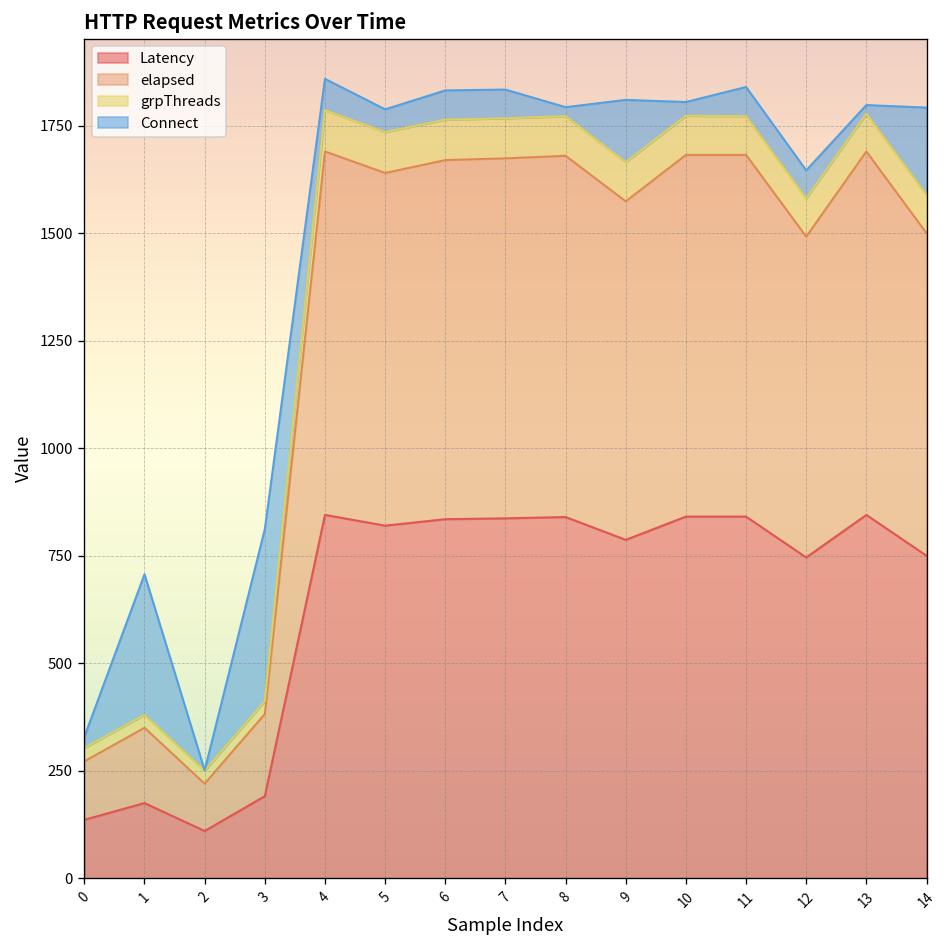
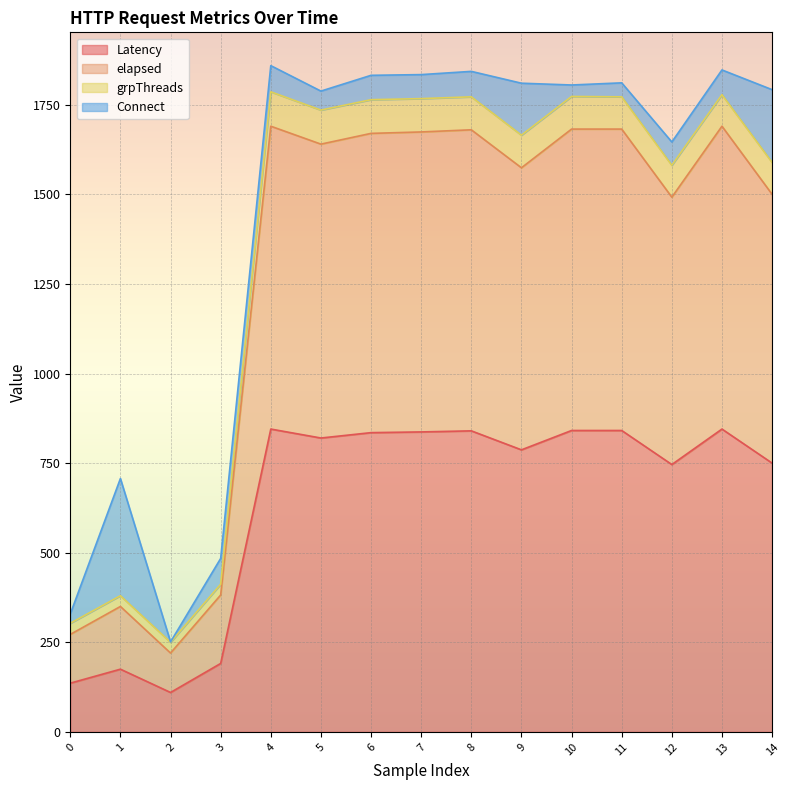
Connect, 3: 400 -> 70
Connect, 8: 20 -> 70
Connect, 11: 70 -> 40
Connect, 13: 20 -> 70
